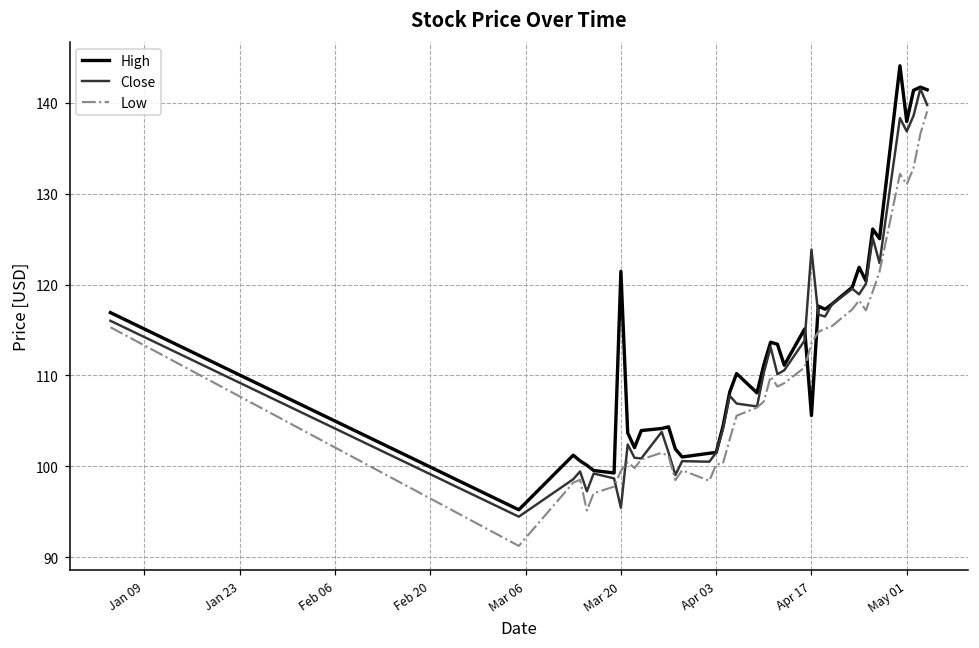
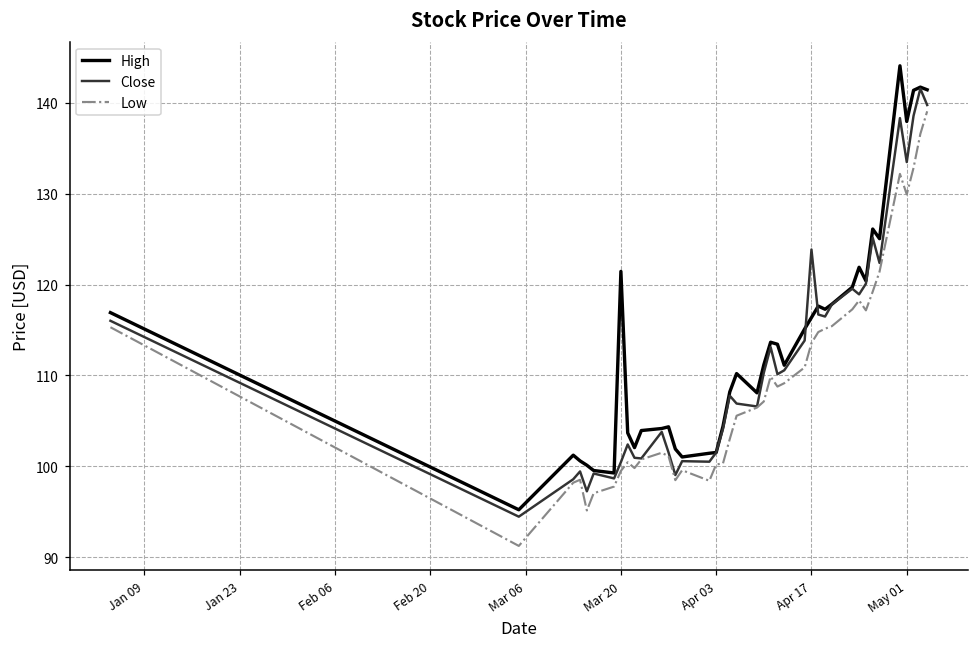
Close, Mar 20: 95 -> 100
High, Apr 17: 106 -> 116
Close, May 01: 137 -> 133
Low, May 01: 131 -> 130
